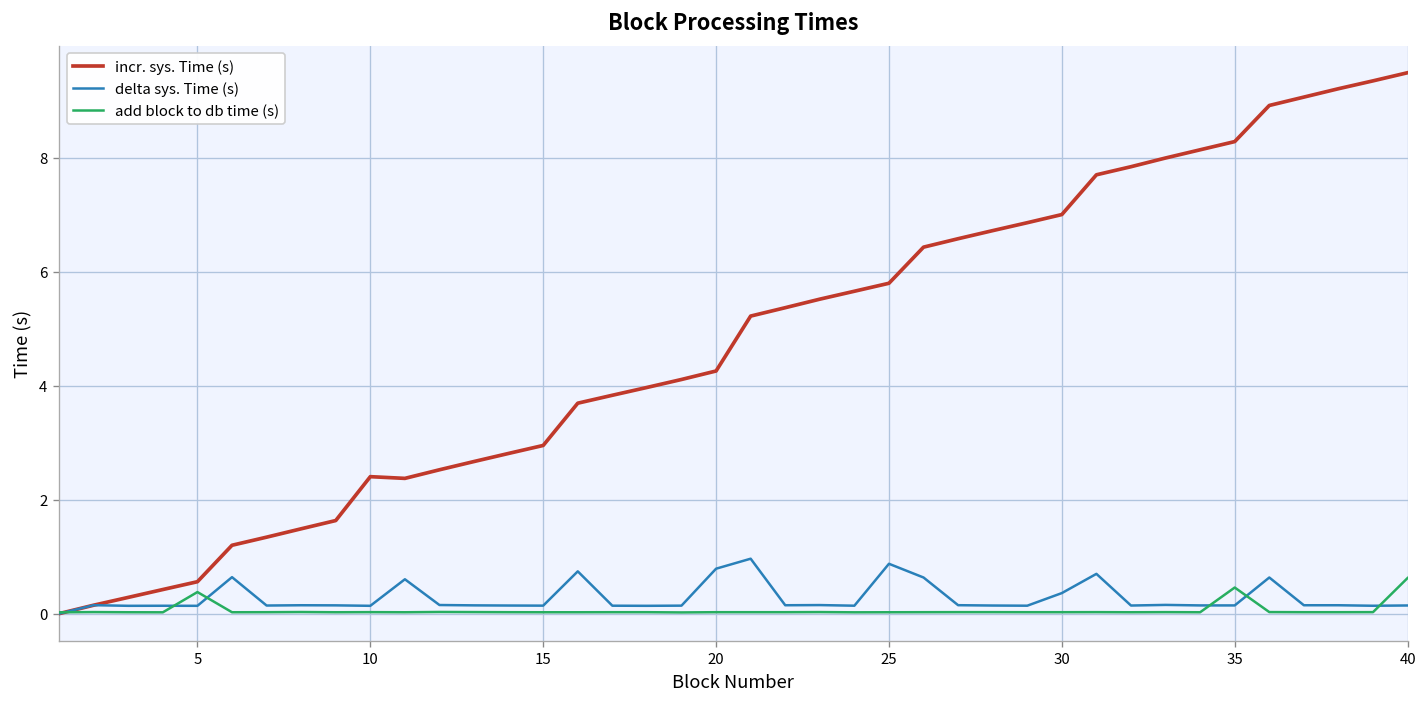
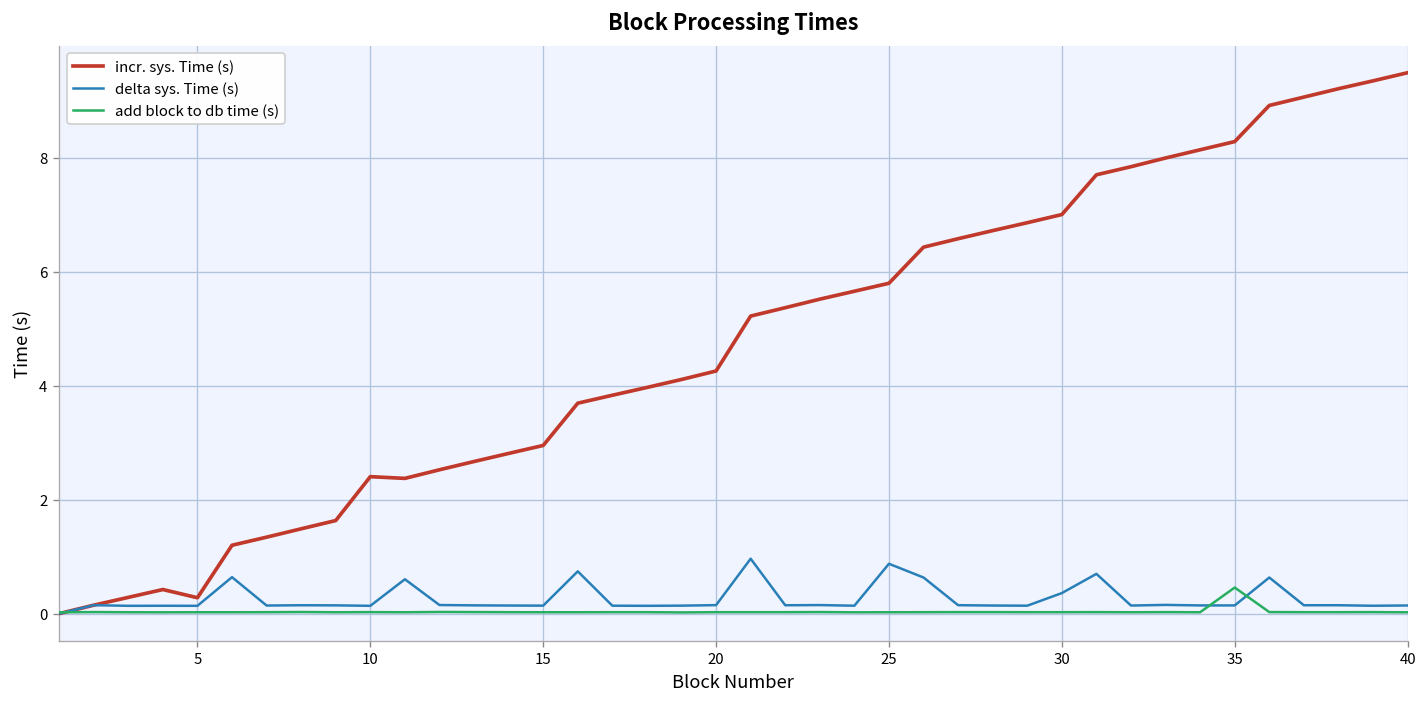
incr. sys. Time (s), 5: 0.6 -> 0.3
add block to db time (s), 5: 0.4 -> 0.0
delta sys. Time (s), 20: 0.8 -> 0.1
add block to db time (s), 40: 0.6 -> 0.0
